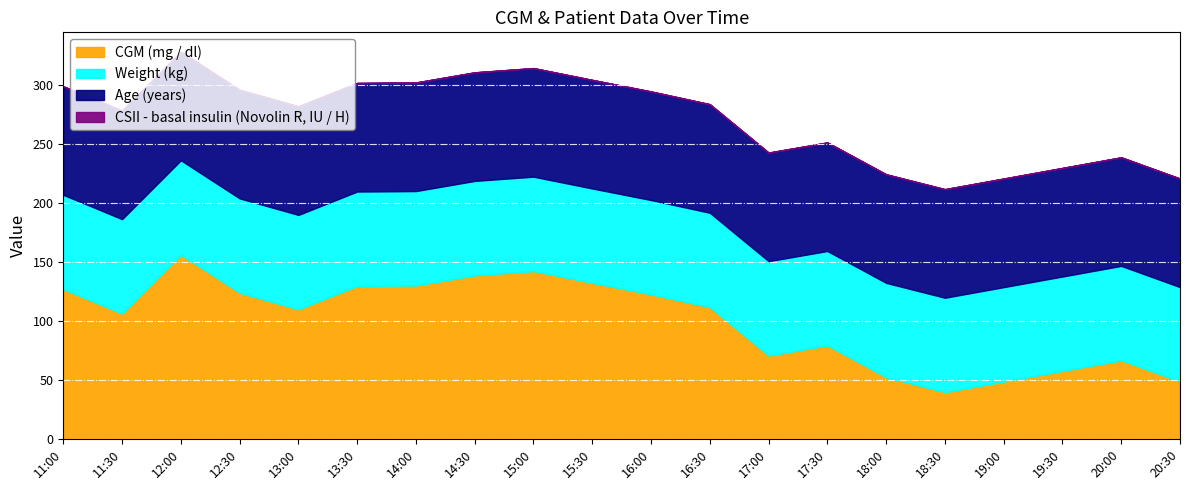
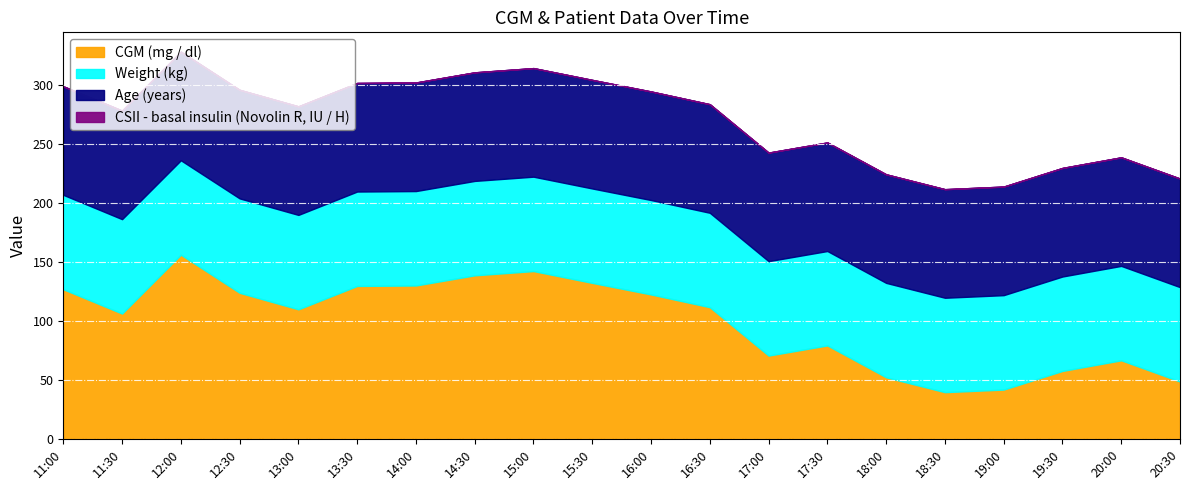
CGM (mg / dl), 19:00: 49 -> 42
